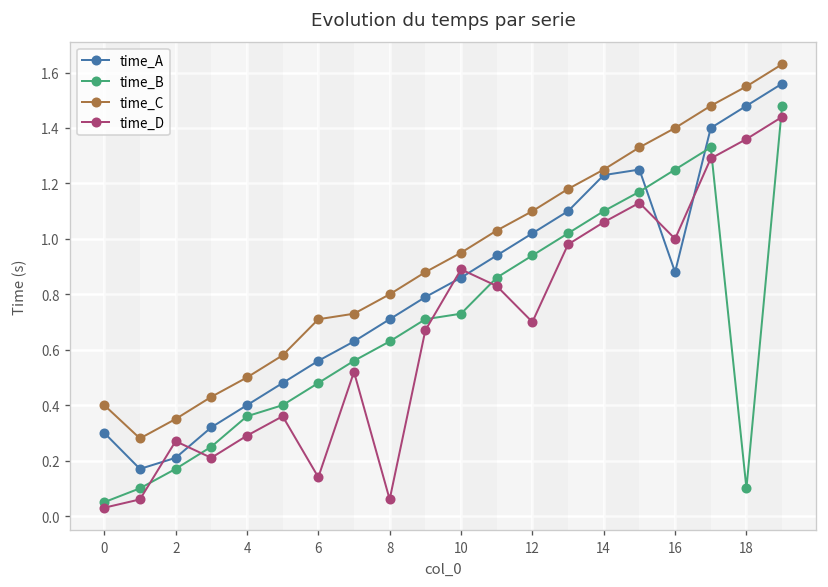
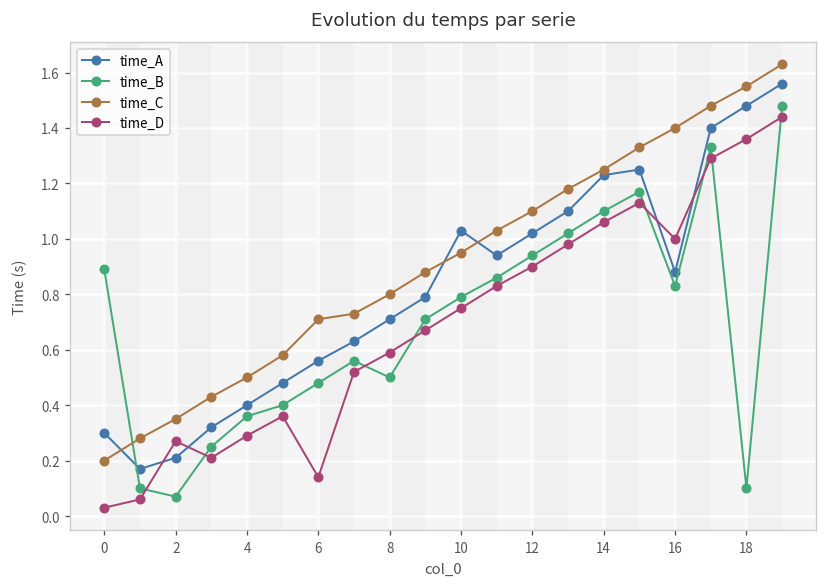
time_B, 0: 0.05 -> 0.89
time_C, 0: 0.4 -> 0.2
time_B, 2: 0.17 -> 0.07
time_B, 8: 0.63 -> 0.50
time_D, 8: 0.06 -> 0.59
time_A, 10: 0.86 -> 1.03
time_B, 10: 0.73 -> 0.79
time_D, 10: 0.89 -> 0.75
time_D, 12: 0.7 -> 0.9
time_B, 16: 1.25 -> 0.83
